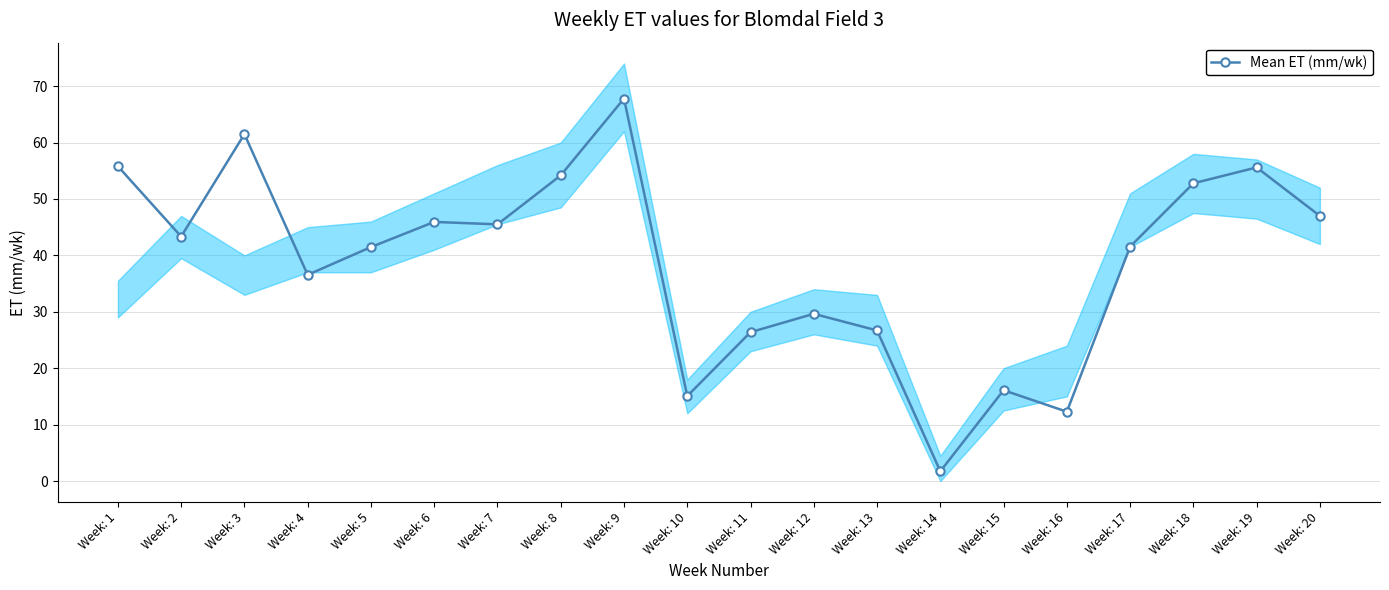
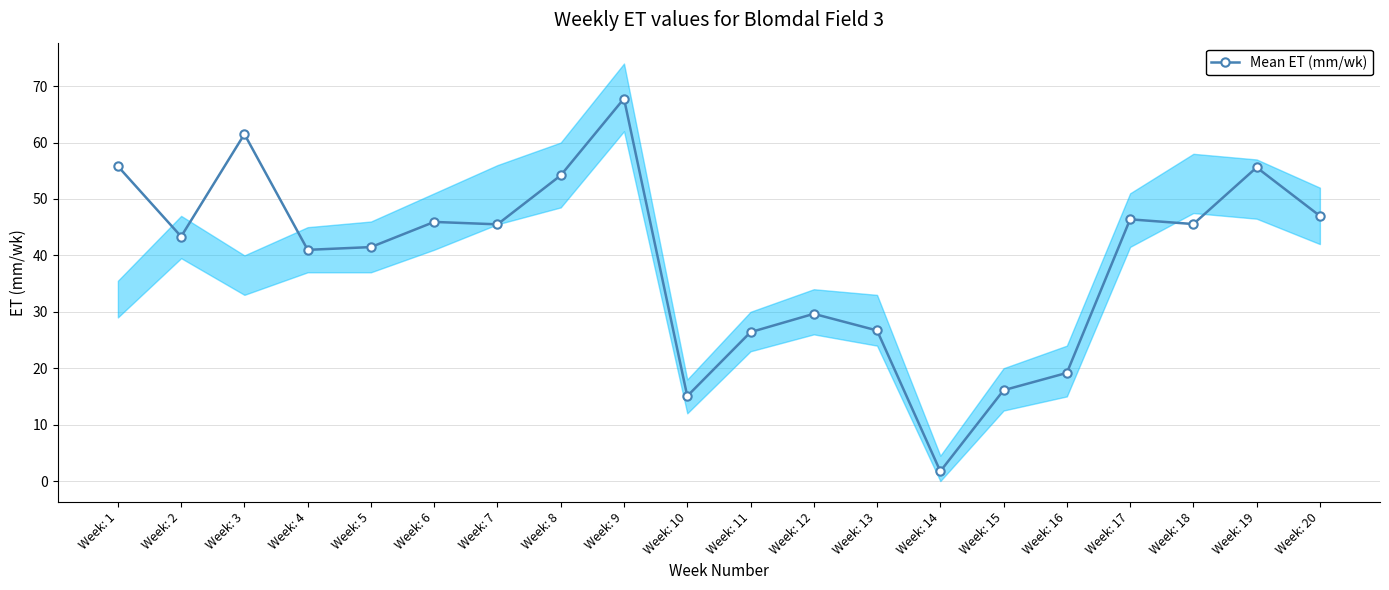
Mean ET (mm/wk), Week: 4: 37 -> 41
Mean ET (mm/wk), Week: 16: 12 -> 19
Mean ET (mm/wk), Week: 17: 42 -> 46
Mean ET (mm/wk), Week: 18: 53 -> 46
